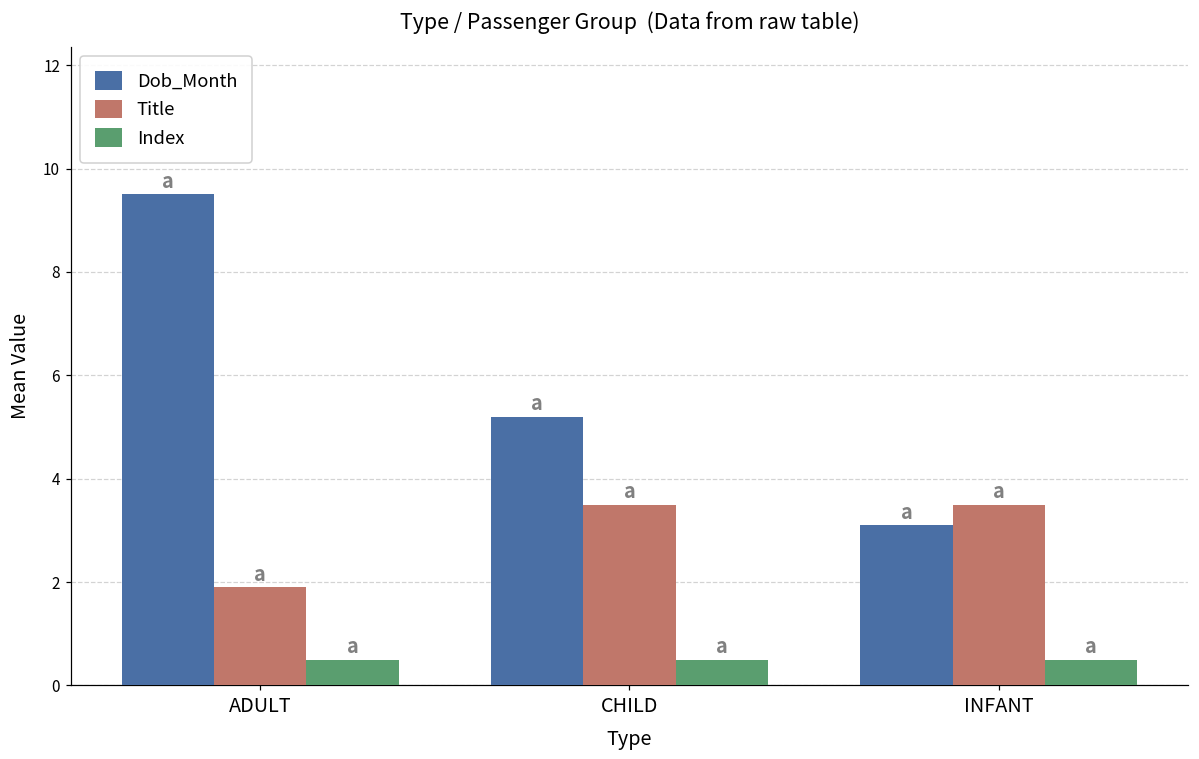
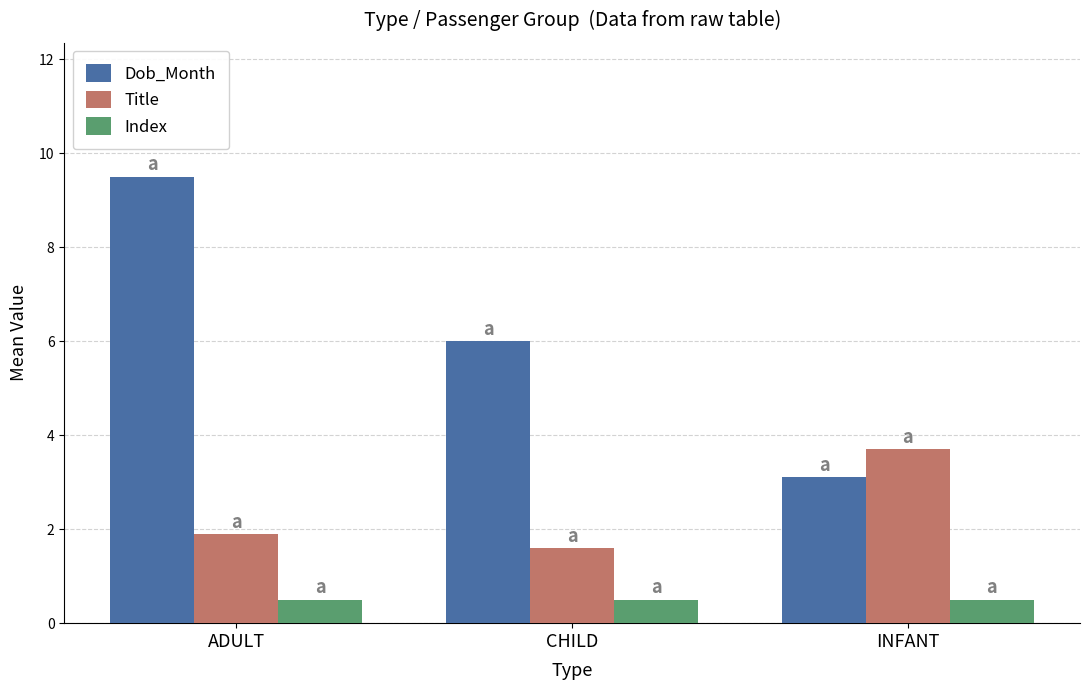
Dob_Month, CHILD: 5.2 -> 6.0
Title, CHILD: 3.5 -> 1.6
Title, INFANT: 3.5 -> 3.7
